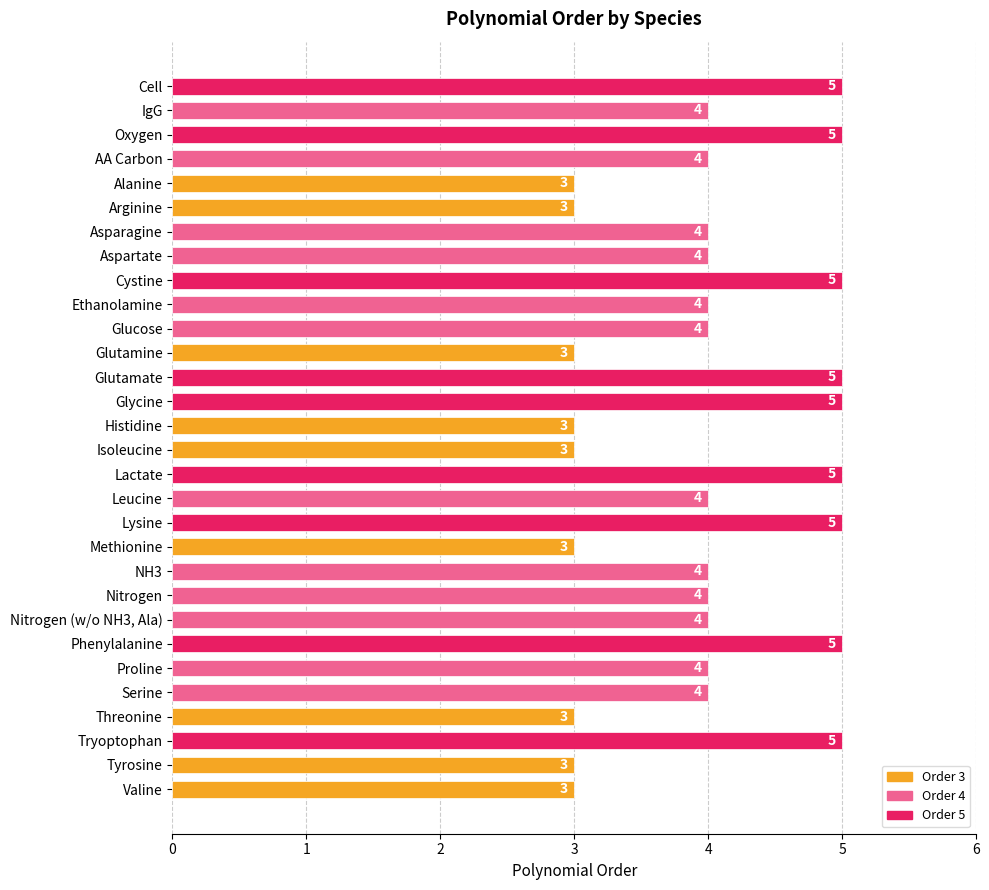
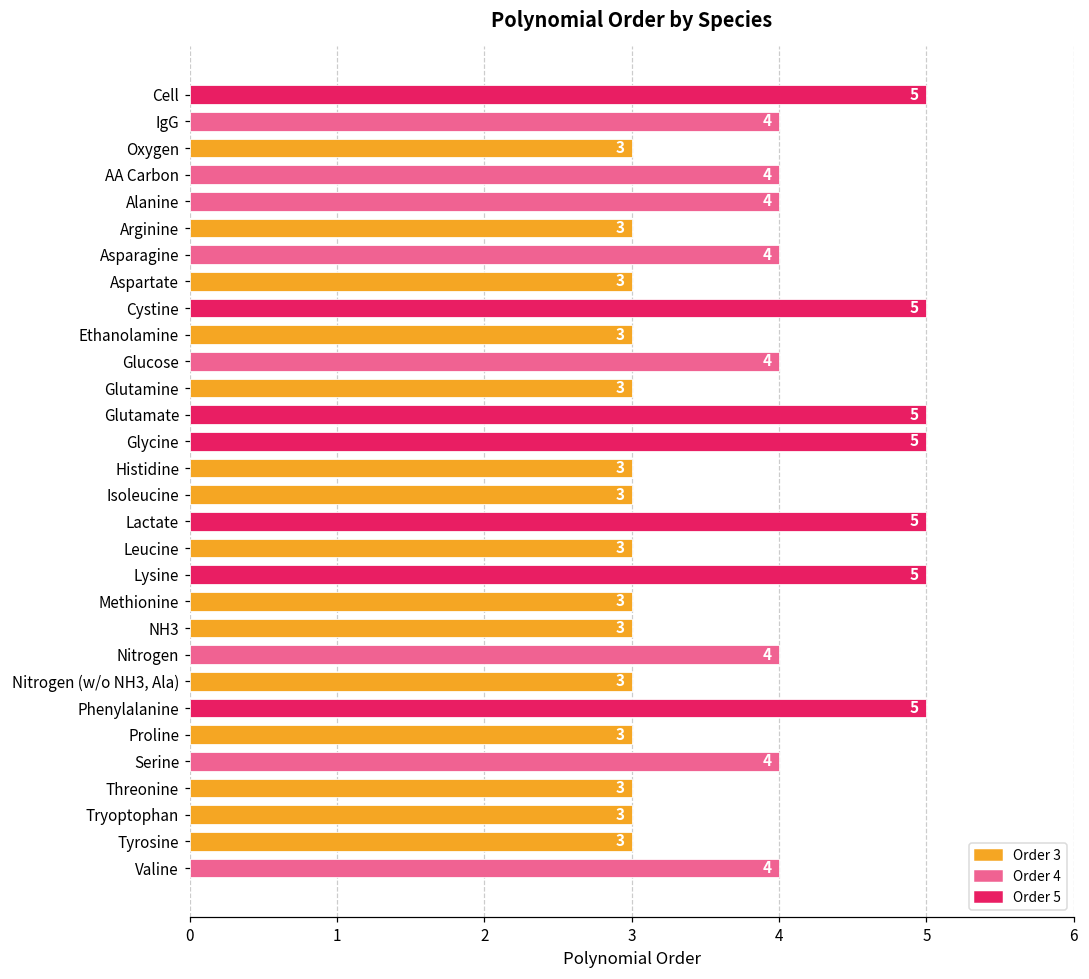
Oxygen: 5 -> 3
Alanine: 3 -> 4
Aspartate: 4 -> 3
Ethanolamine: 4 -> 3
Leucine: 4 -> 3
NH3: 4 -> 3
Nitrogen (w/o NH3, Ala): 4 -> 3
Proline: 4 -> 3
Tryoptophan: 5 -> 3
Valine: 3 -> 4
